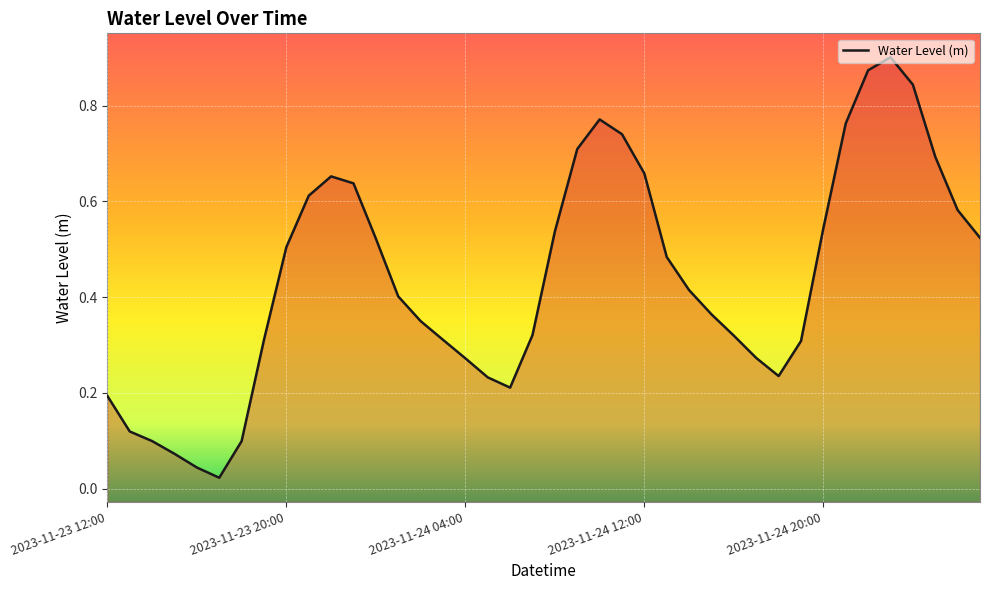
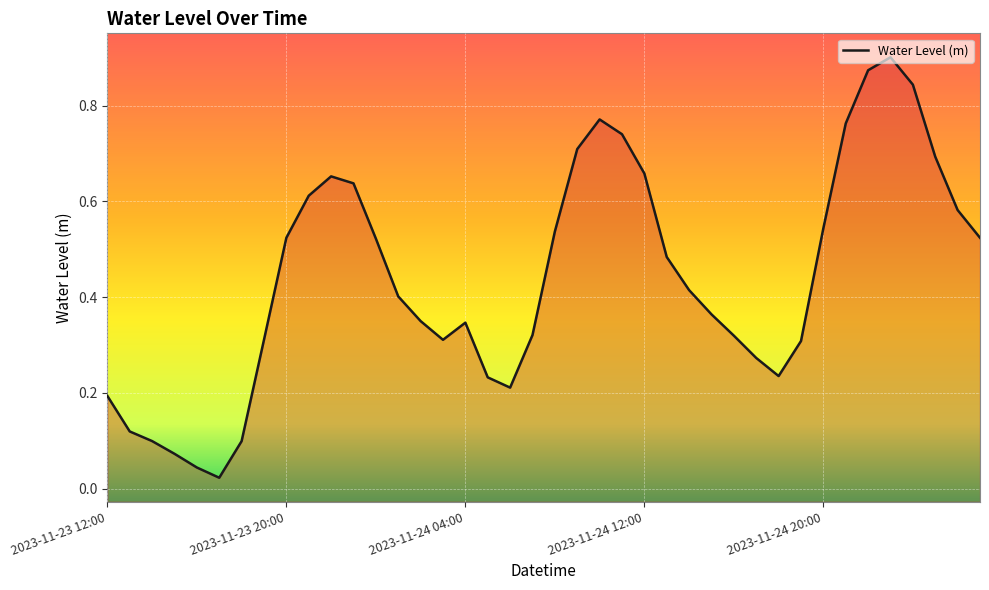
2023-11-23 20:00: 0.50 -> 0.52
2023-11-24 04:00: 0.27 -> 0.35
